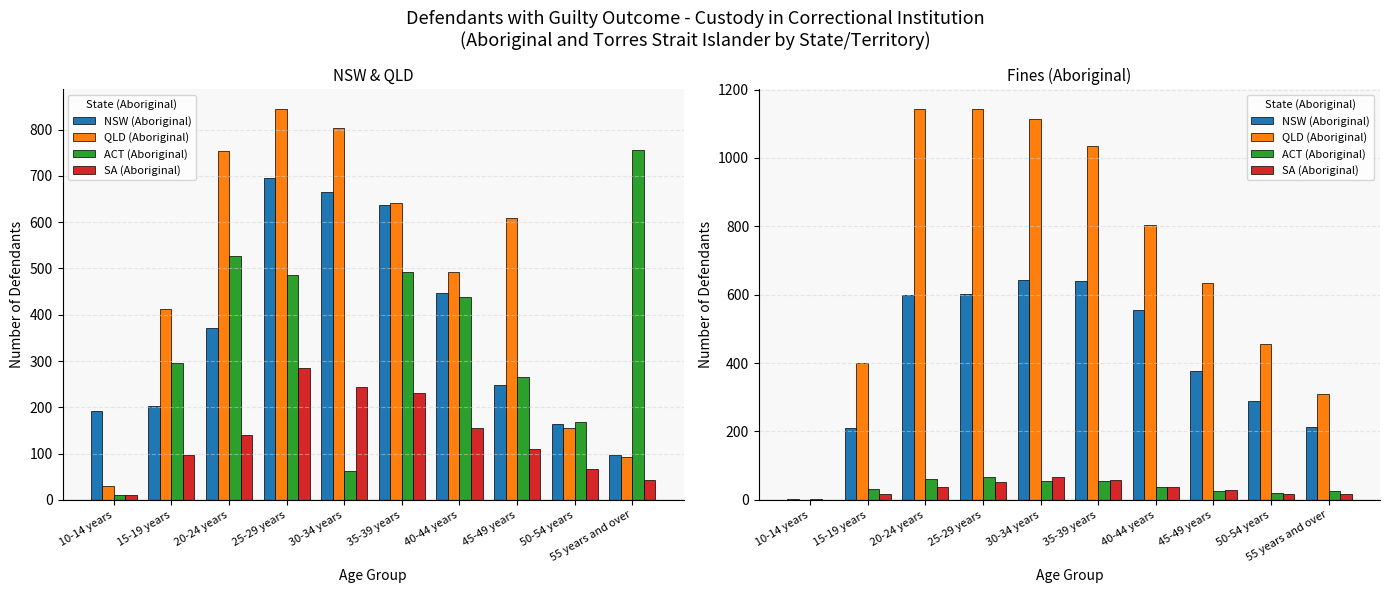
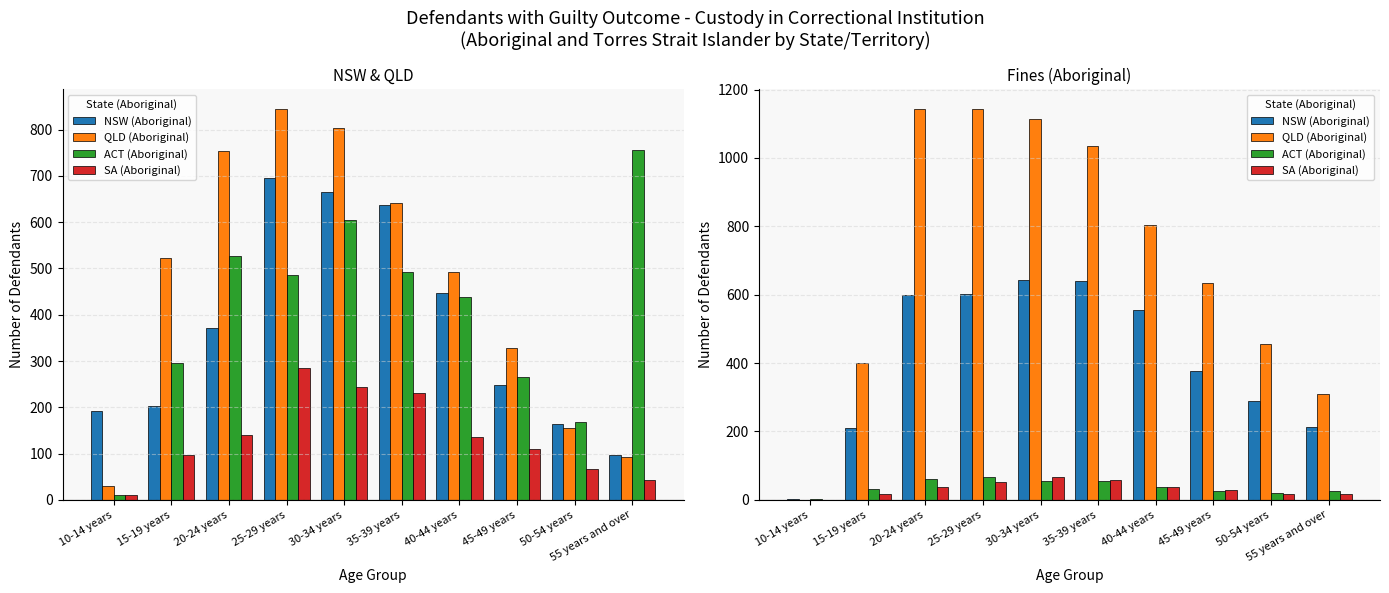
NSW & QLD, QLD (Aboriginal), 15-19 years: 410 -> 520
NSW & QLD, ACT (Aboriginal), 30-34 years: 60 -> 610
NSW & QLD, SA (Aboriginal), 40-44 years: 160 -> 140
NSW & QLD, QLD (Aboriginal), 45-49 years: 610 -> 330
